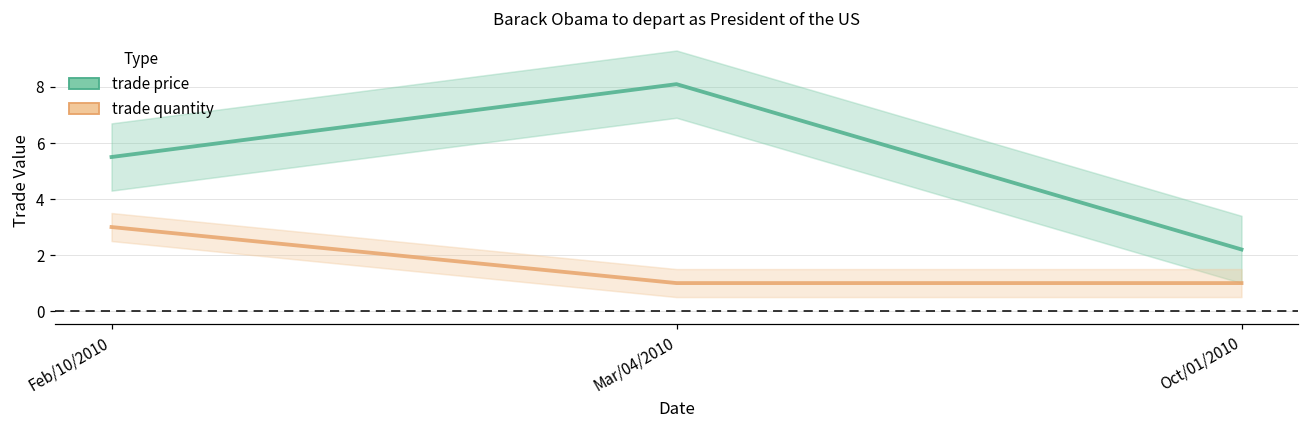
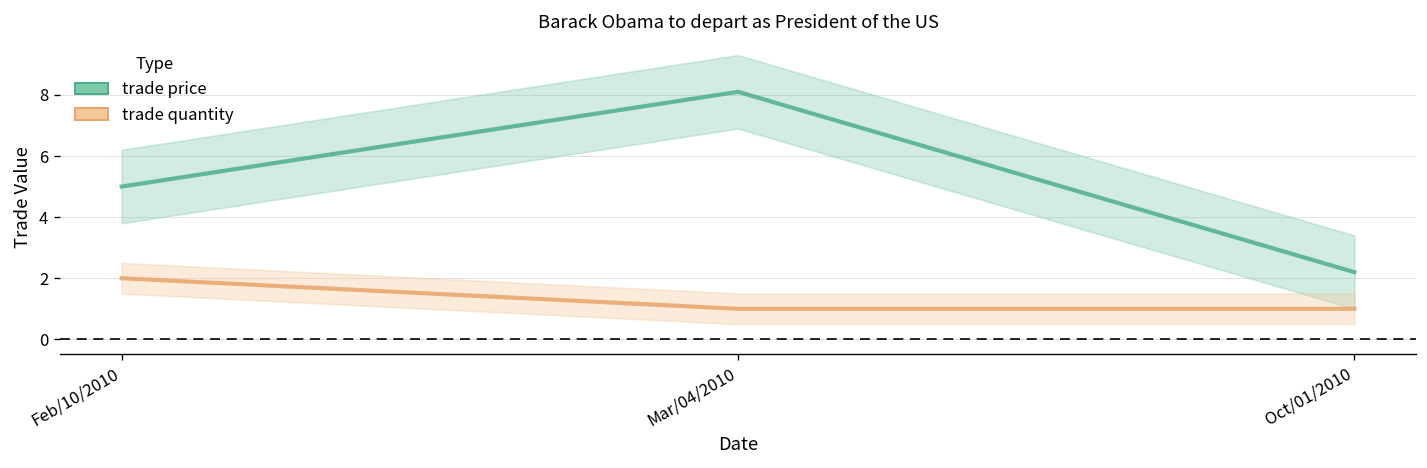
trade price, Feb/10/2010: 5.5 -> 5.0
trade quantity, Feb/10/2010: 3 -> 2
